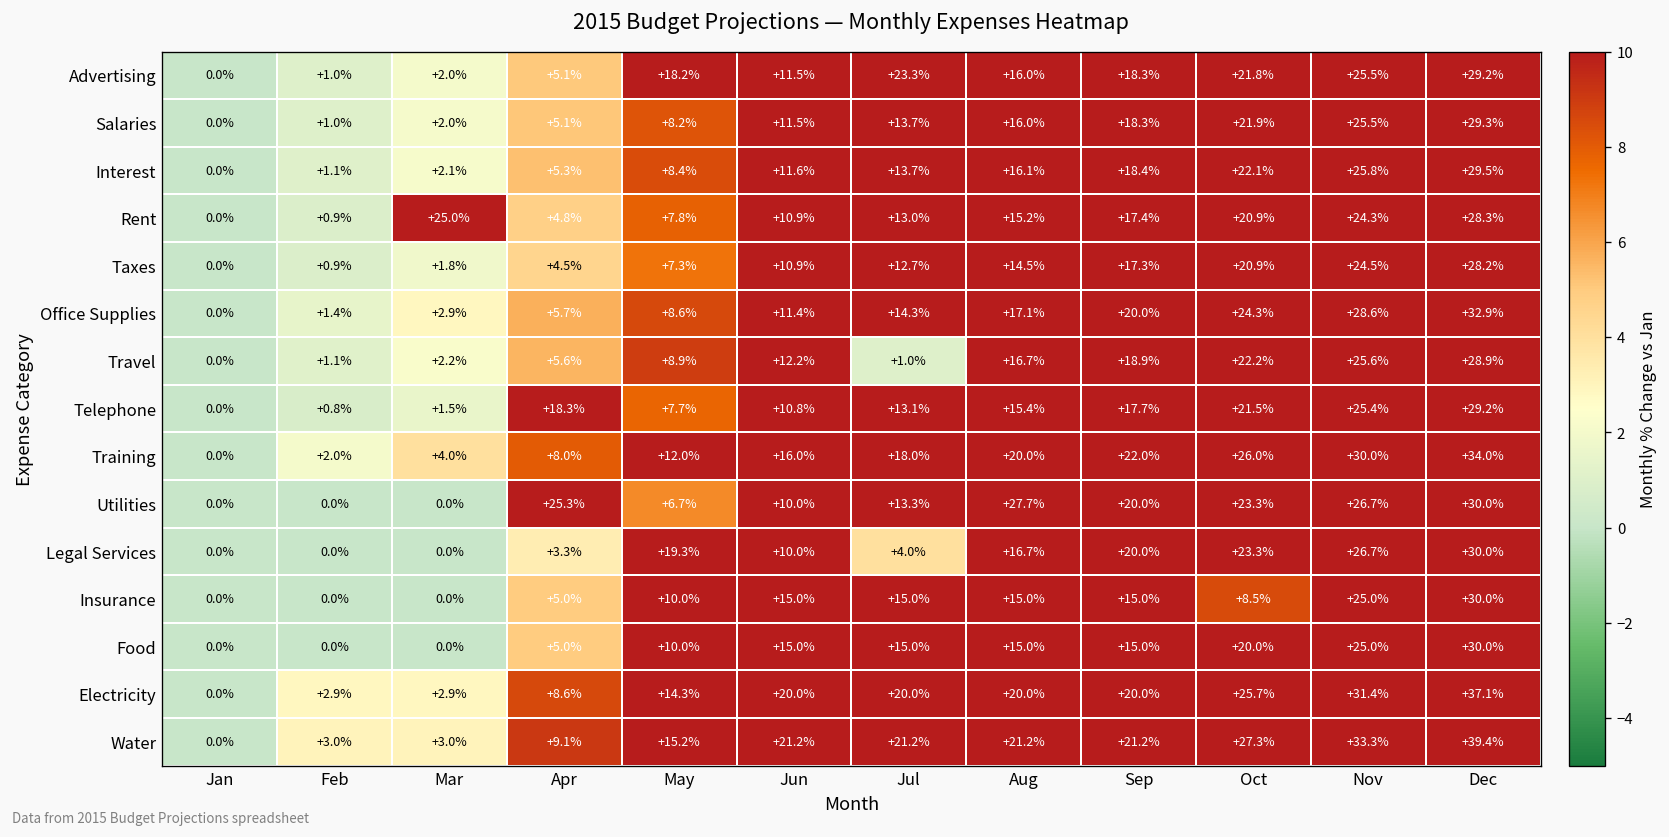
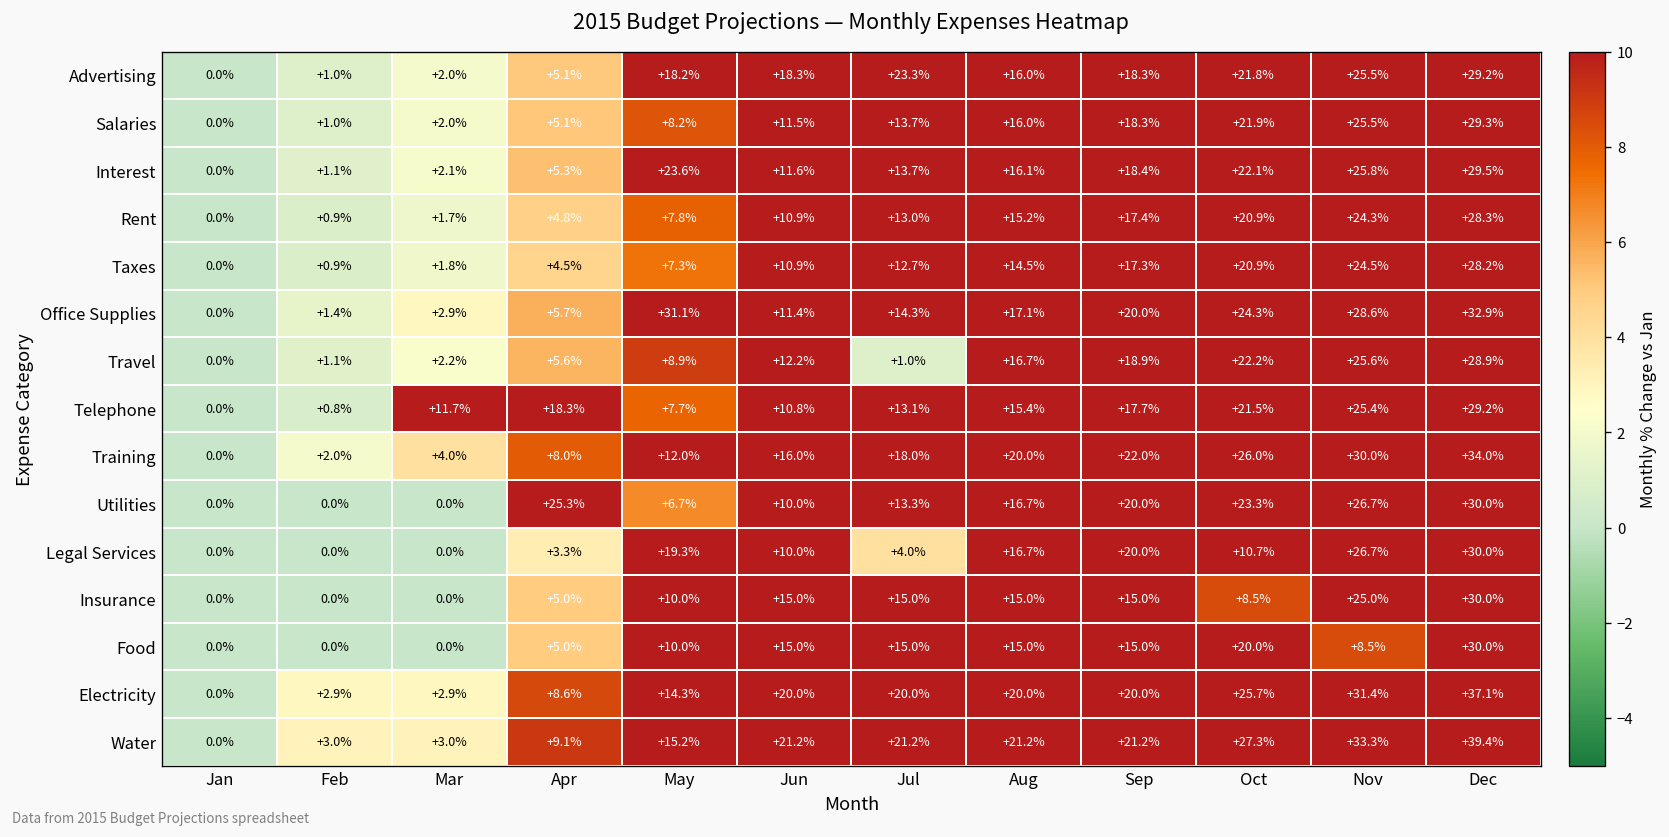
Advertising, Jun: +11.5% -> +18.3%
Interest, May: +8.4% -> +23.6%
Rent, Mar: +25.0% -> +1.7%
Office Supplies, May: +8.6% -> +31.1%
Telephone, Mar: +1.5% -> +11.7%
Utilities, Aug: +27.7% -> +16.7%
Legal Services, Oct: +23.3% -> +10.7%
Food, Nov: +25.0% -> +8.5%
